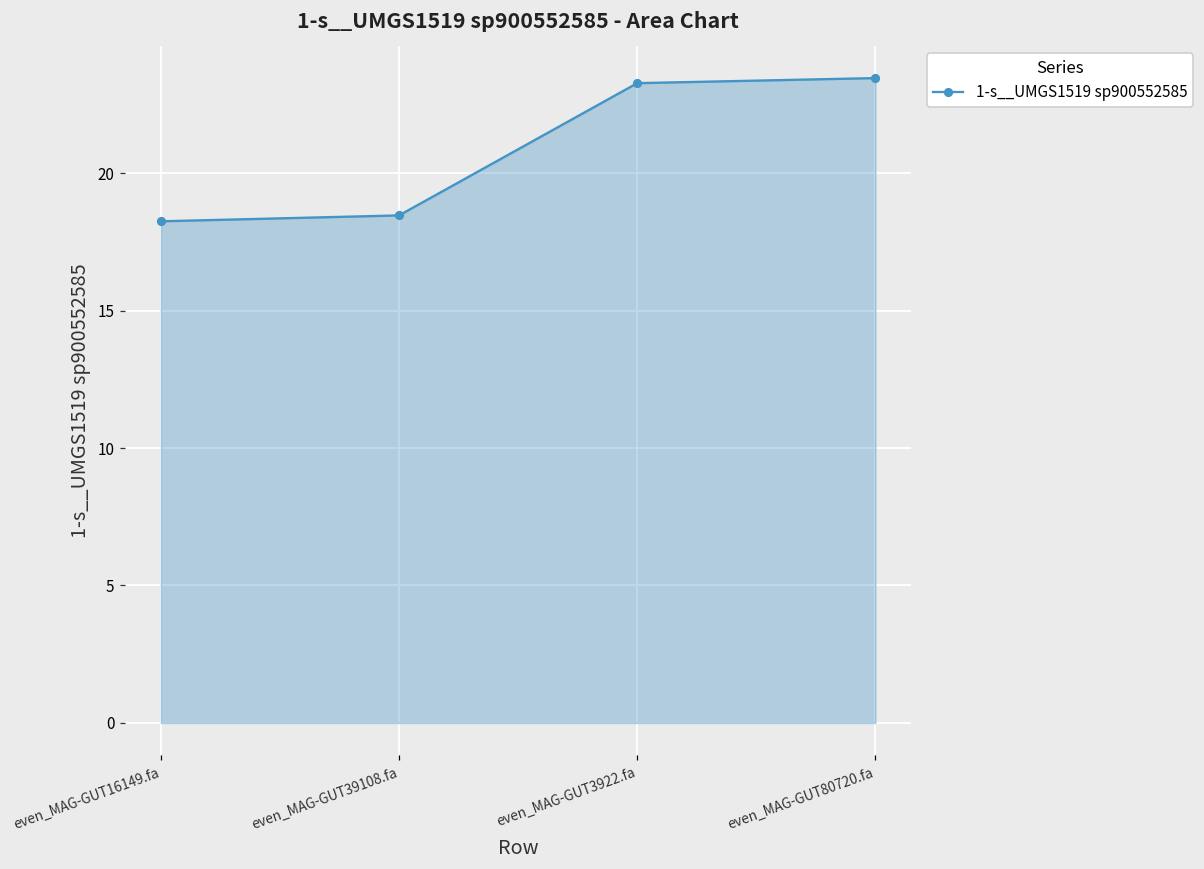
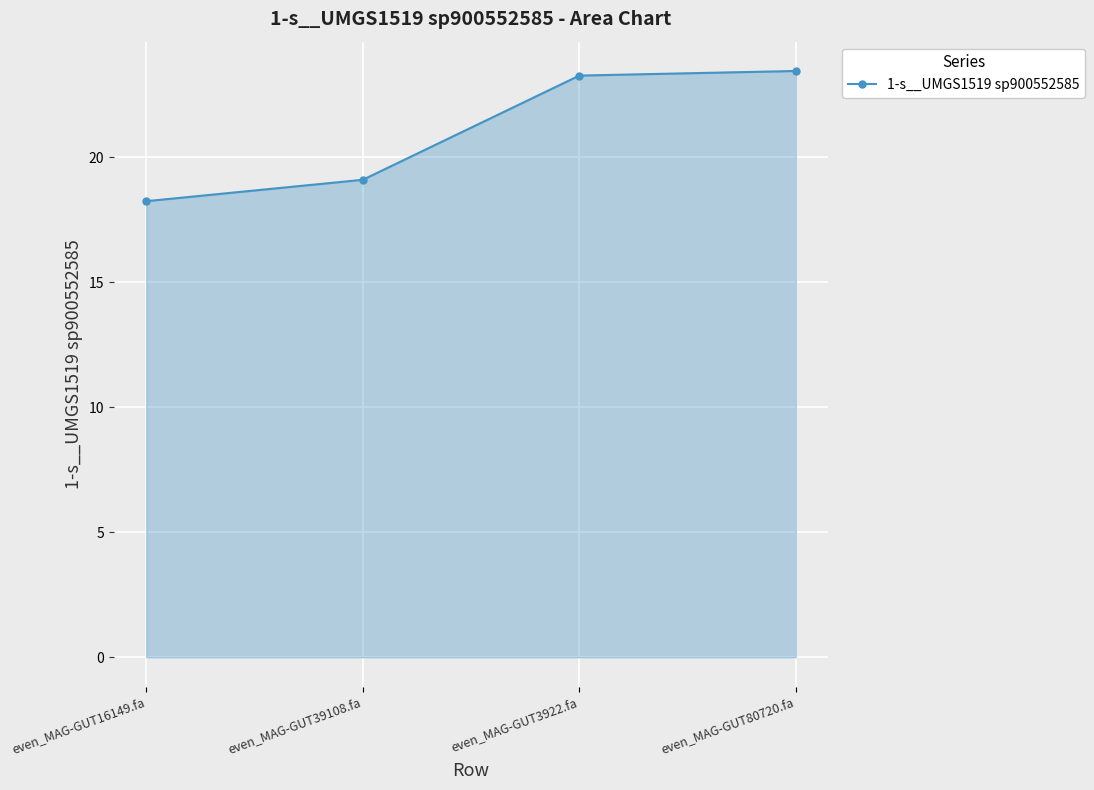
even_MAG-GUT39108.fa: 18.5 -> 19.1
